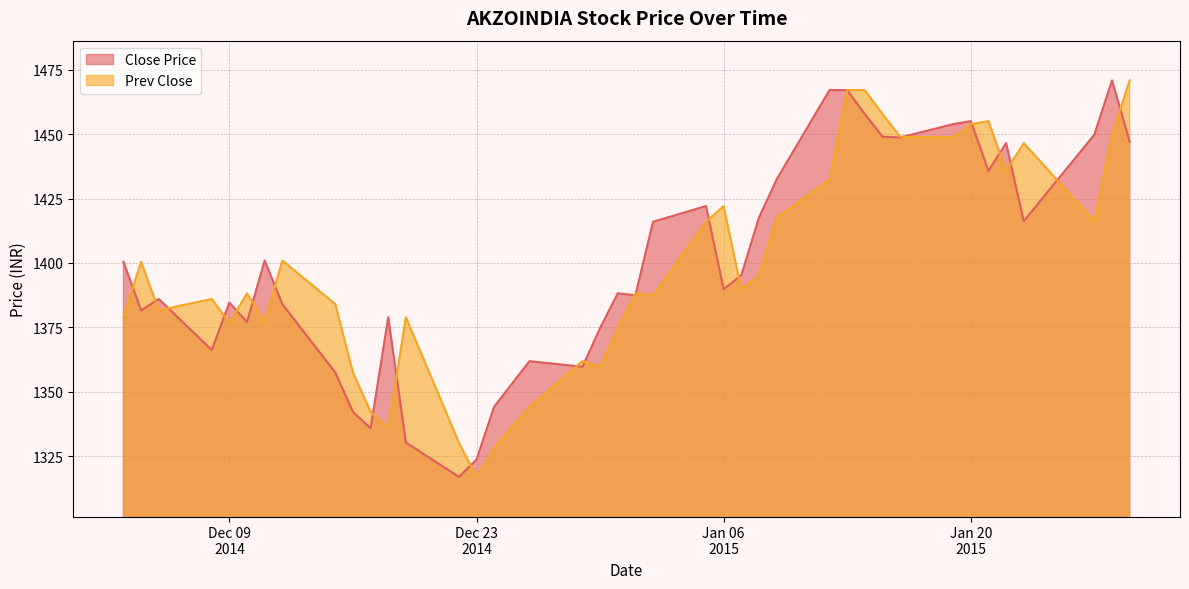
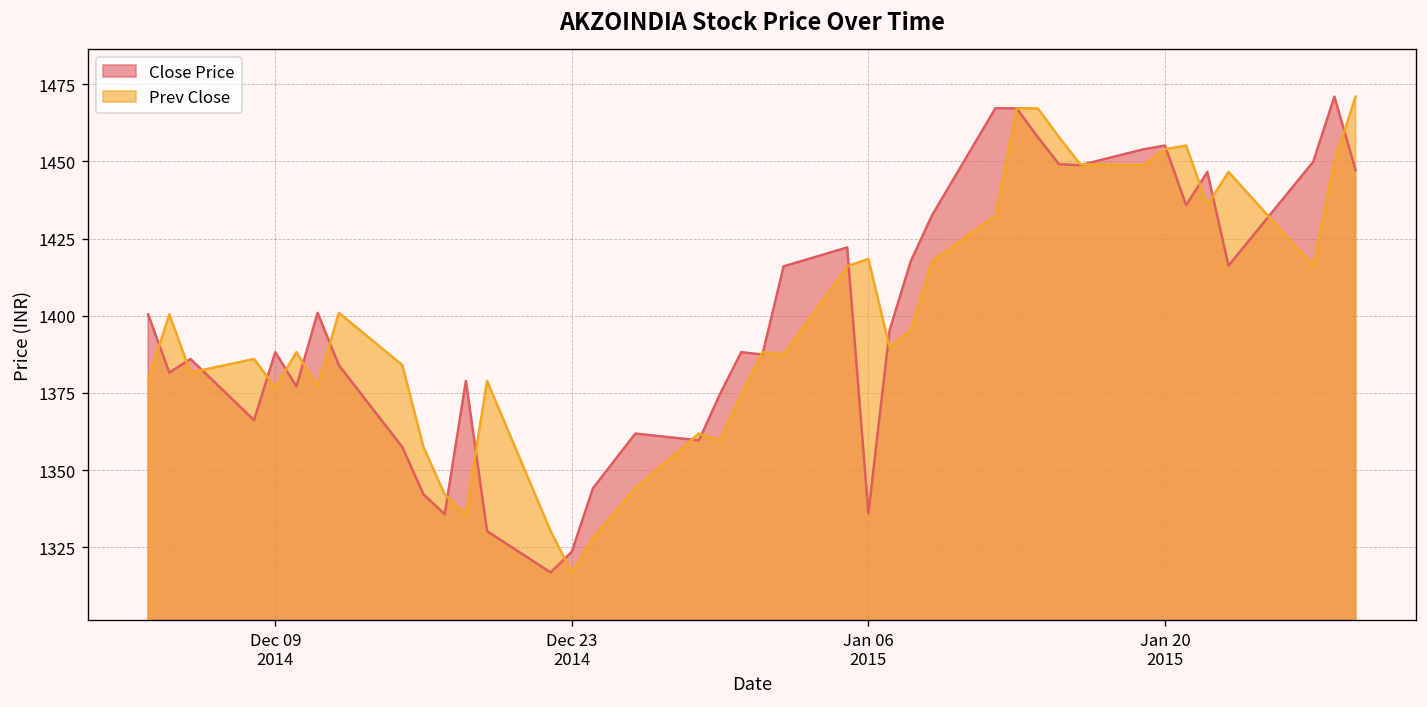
Close Price, Dec 09 2014: 1385 -> 1388
Close Price, Jan 06 2015: 1390 -> 1336
Prev Close, Jan 06 2015: 1422 -> 1418
